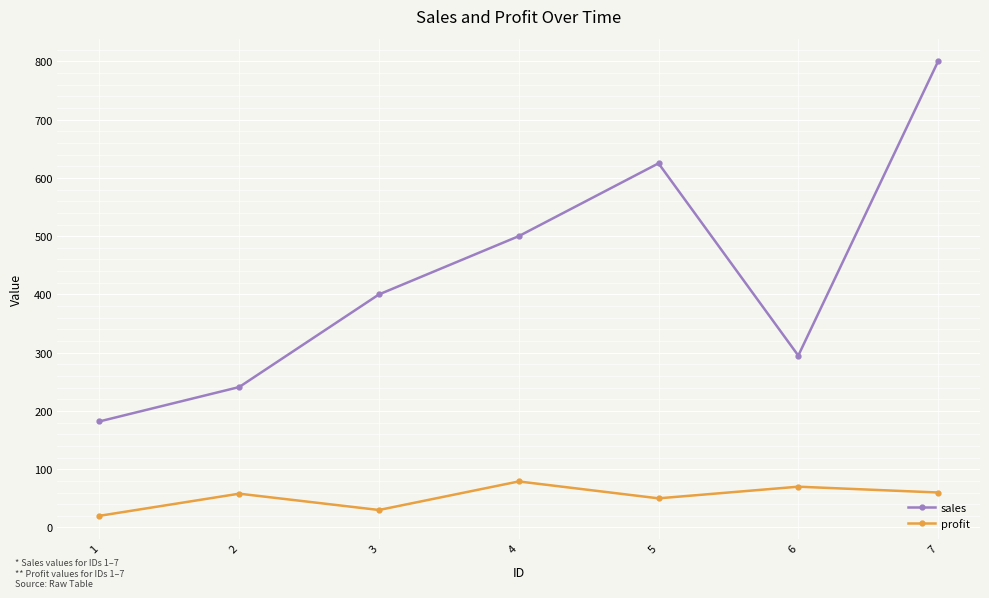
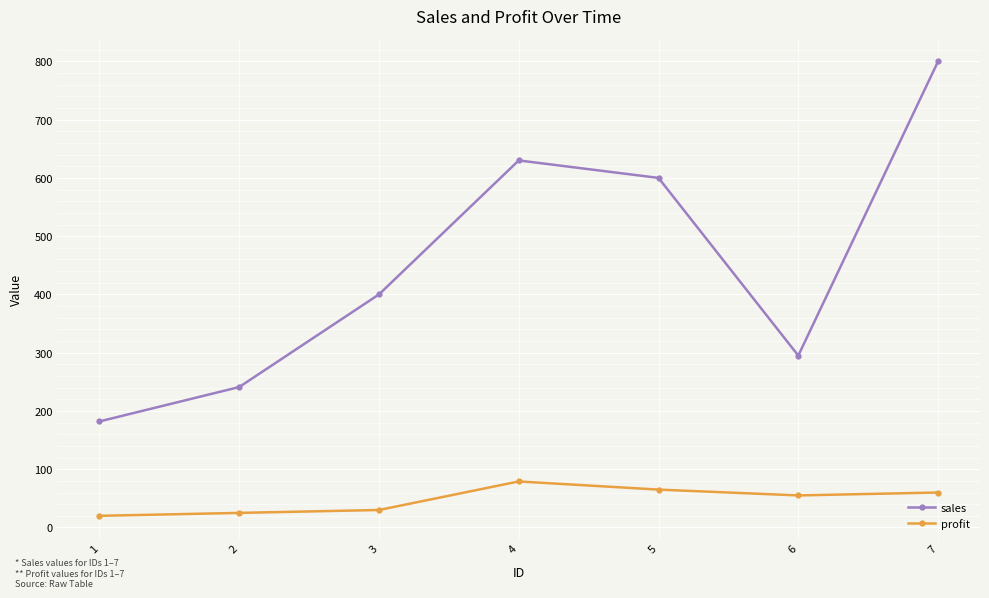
profit, 2: 60 -> 30
sales, 4: 500 -> 630
sales, 5: 630 -> 600
profit, 5: 50 -> 70
profit, 6: 70 -> 60
